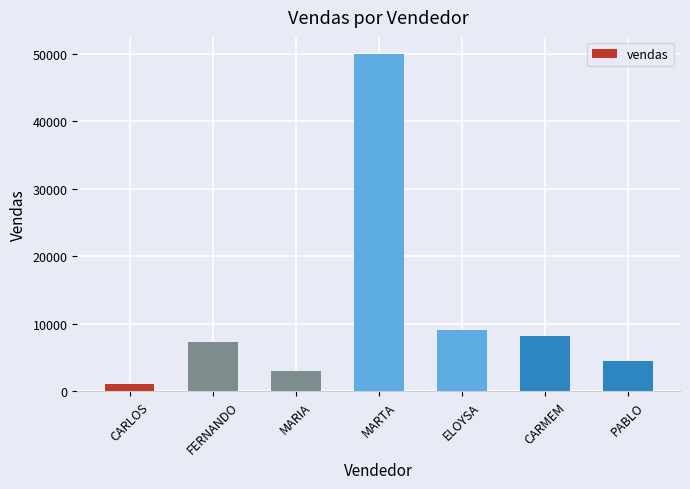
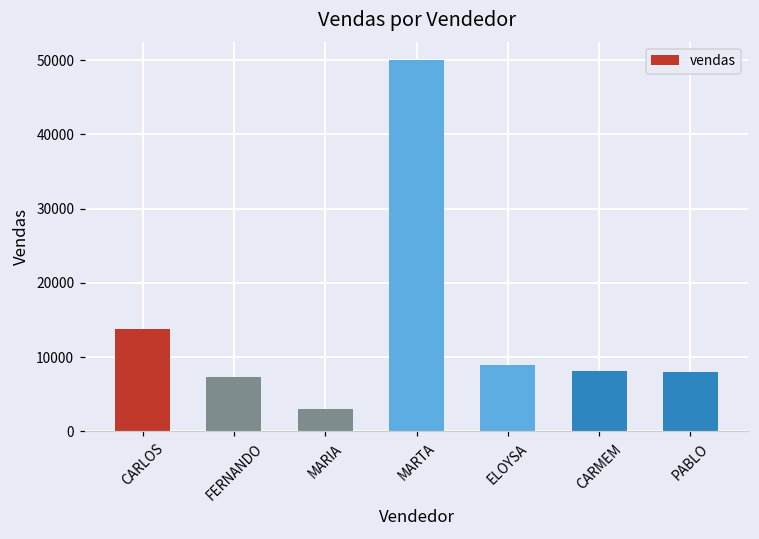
CARLOS: 1000 -> 14000
PABLO: 4000 -> 8000
